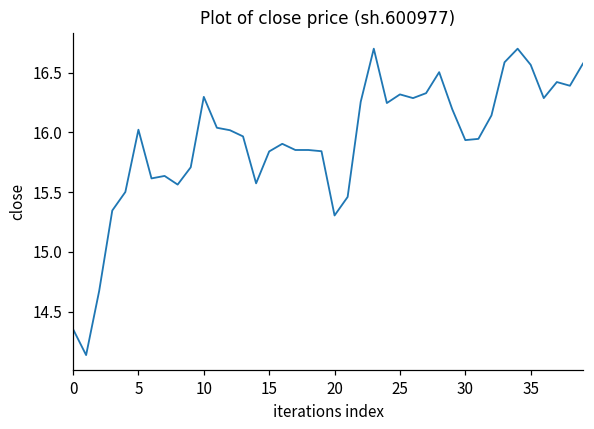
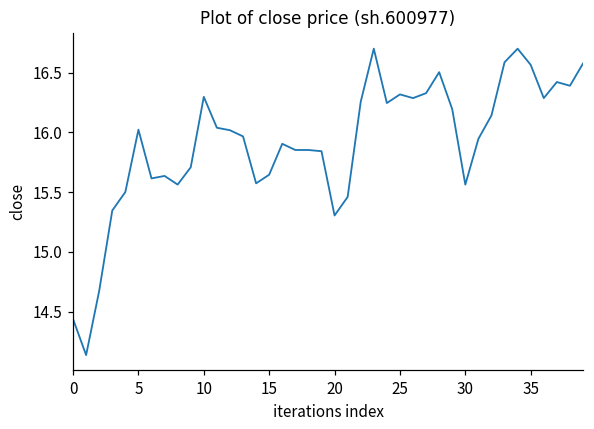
0: 14.35 -> 14.44
15: 15.84 -> 15.65
30: 15.94 -> 15.56
